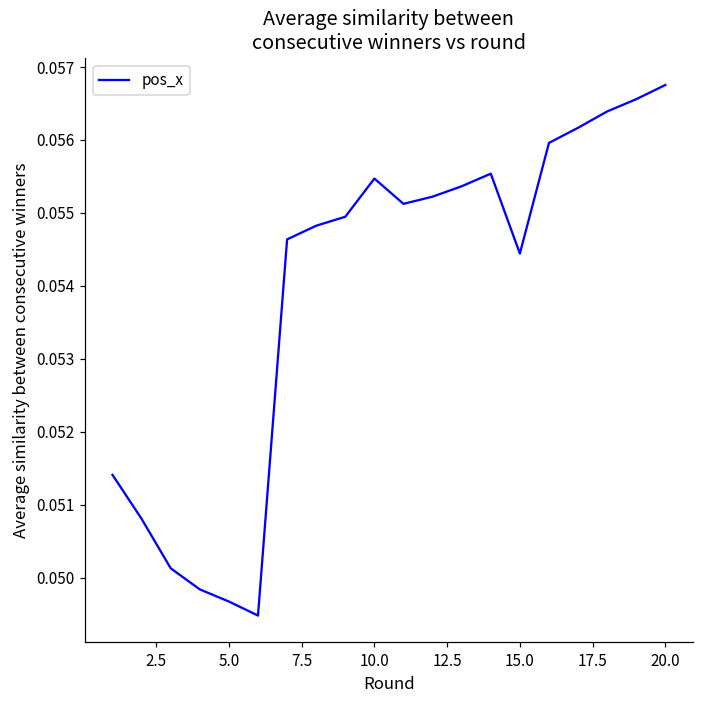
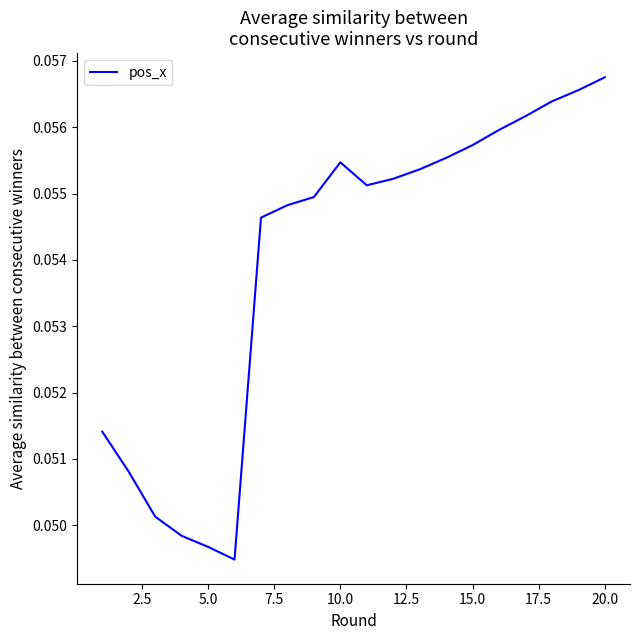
15.0: 0.0544 -> 0.0557
